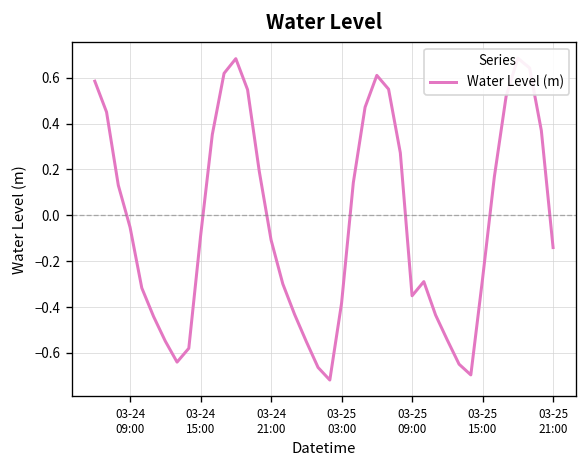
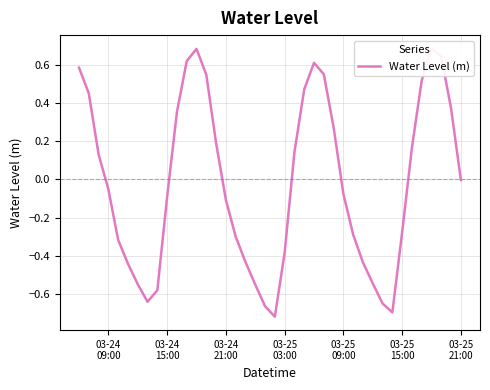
03-25 09:00: -0.35 -> -0.08
03-25 21:00: -0.14 -> 0.00
